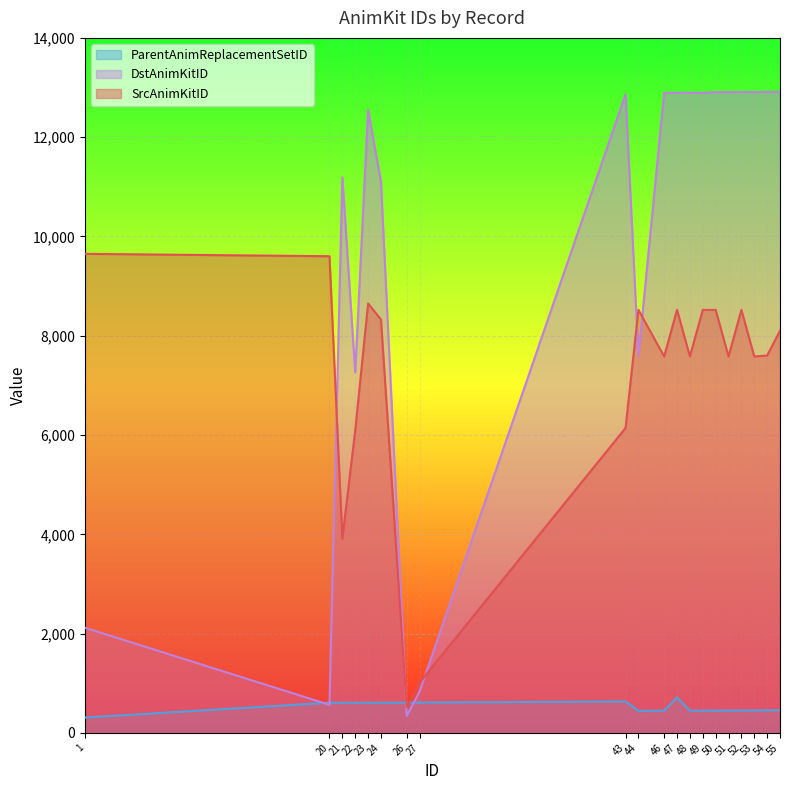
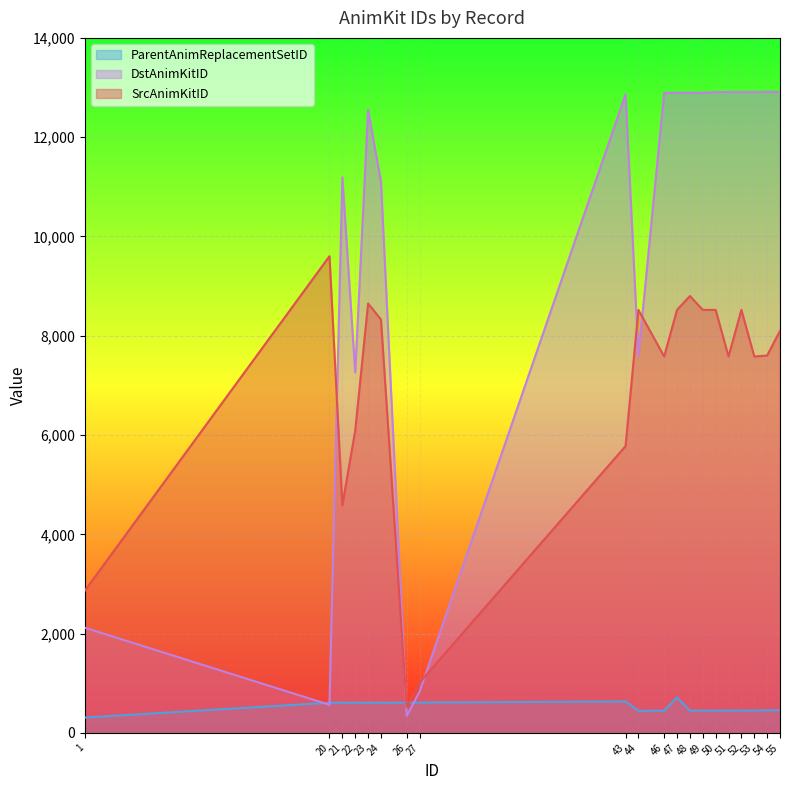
SrcAnimKitID, 1: 9,700 -> 2,900
SrcAnimKitID, 21: 3,900 -> 4,600
SrcAnimKitID, 43: 6,100 -> 5,800
SrcAnimKitID, 48: 7,600 -> 8,800
